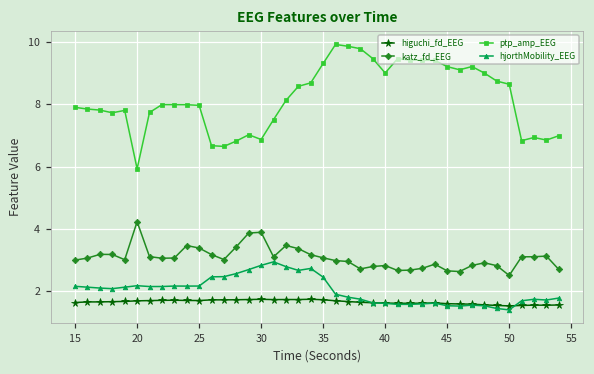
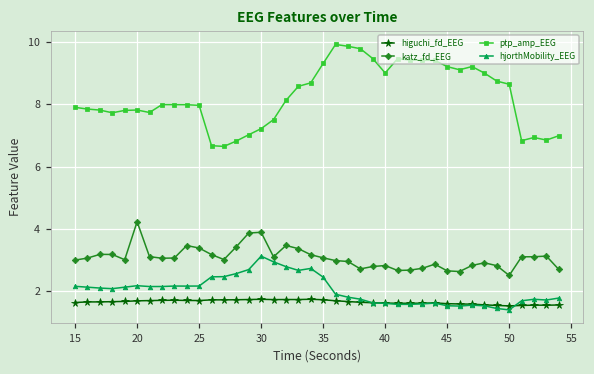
ptp_amp_EEG, 20: 5.9 -> 7.8
ptp_amp_EEG, 30: 6.9 -> 7.2
hjorthMobility_EEG, 30: 2.8 -> 3.1
